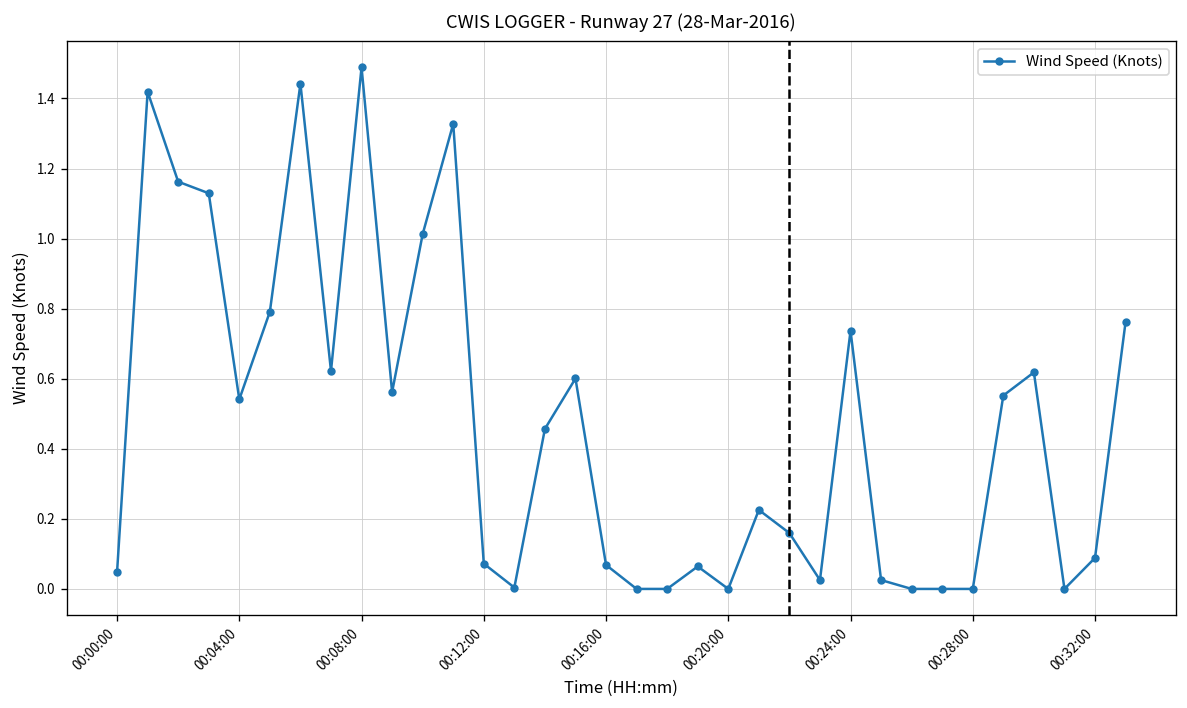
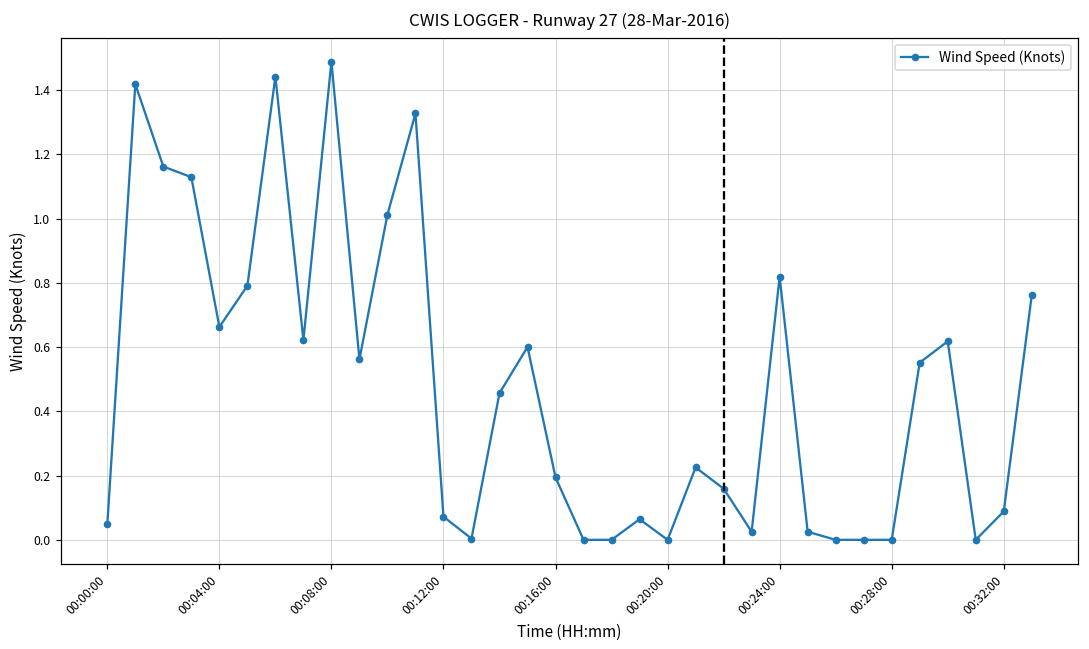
00:04:00: 0.54 -> 0.66
00:16:00: 0.07 -> 0.19
00:24:00: 0.74 -> 0.82
